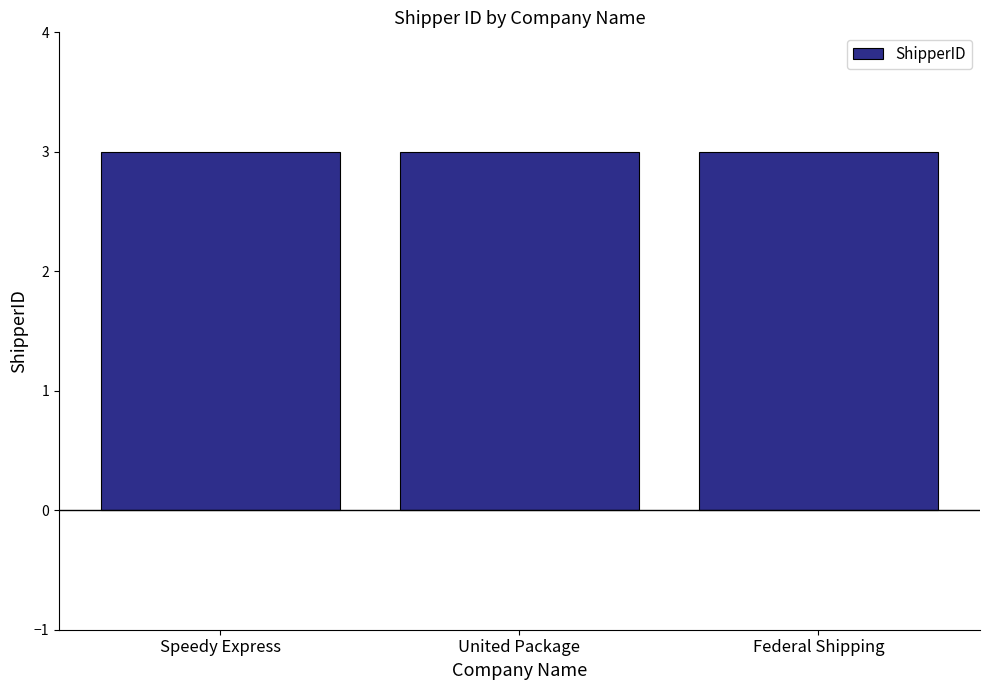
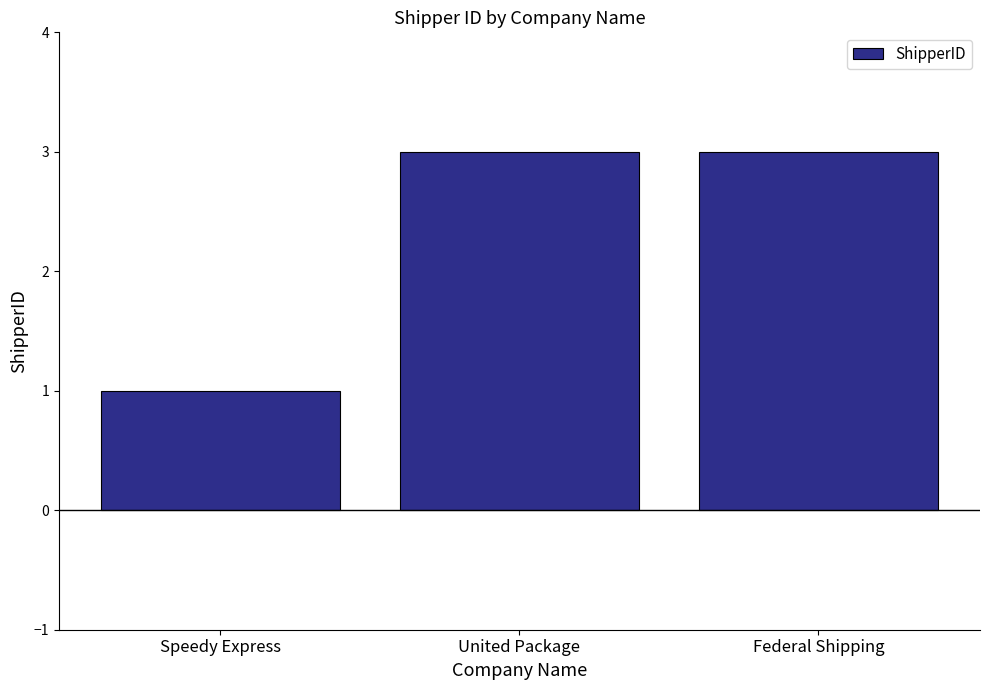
Speedy Express: 3 -> 1
